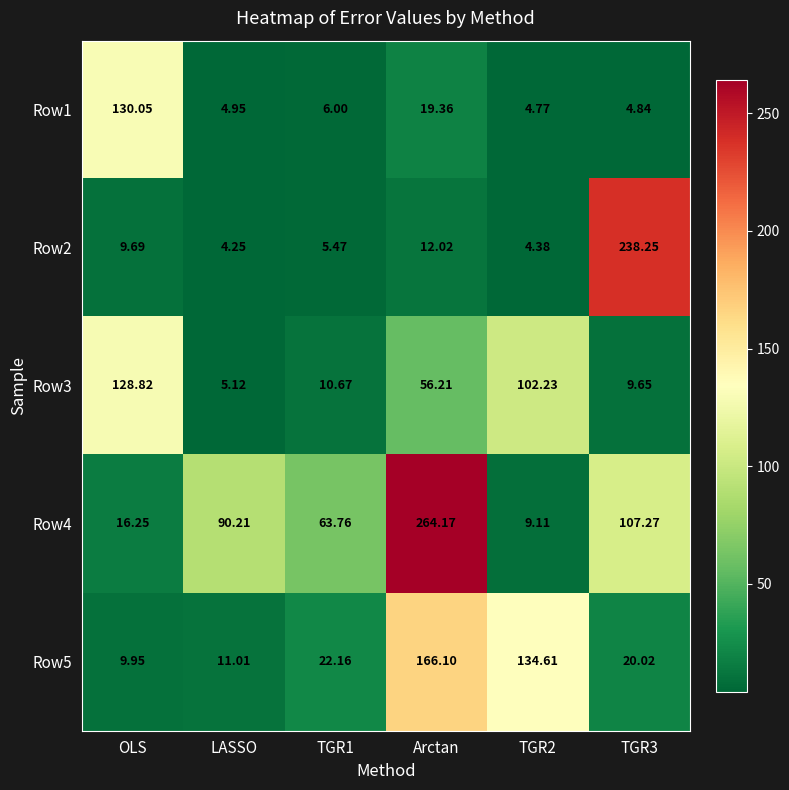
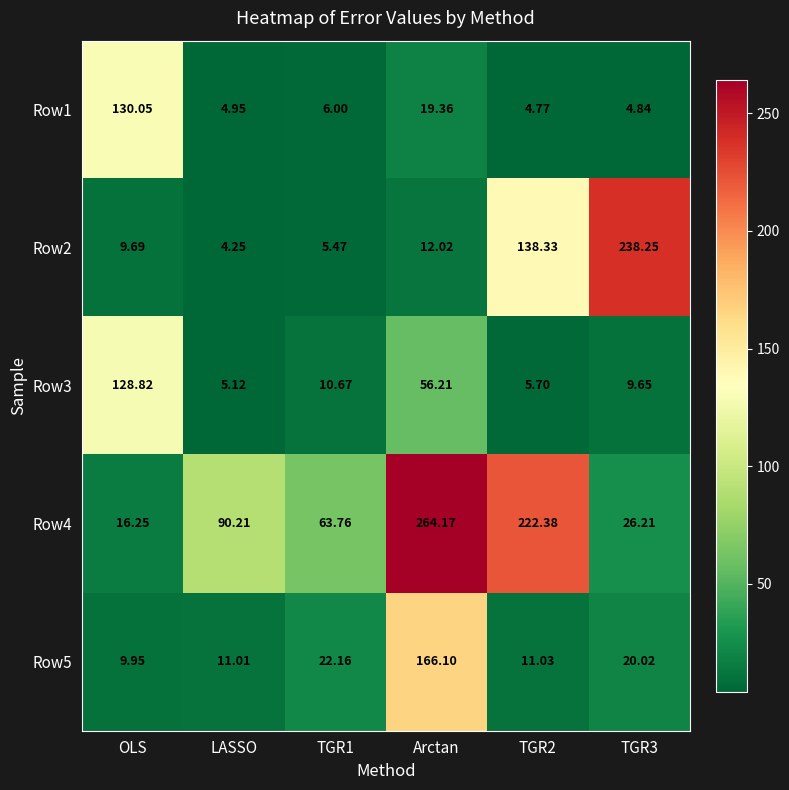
Row2, TGR2: 4.38 -> 138.33
Row3, TGR2: 102.23 -> 5.70
Row4, TGR2: 9.11 -> 222.38
Row4, TGR3: 107.27 -> 26.21
Row5, TGR2: 134.61 -> 11.03
